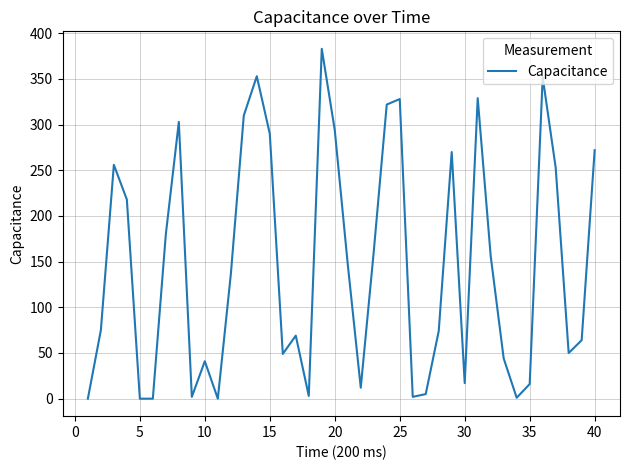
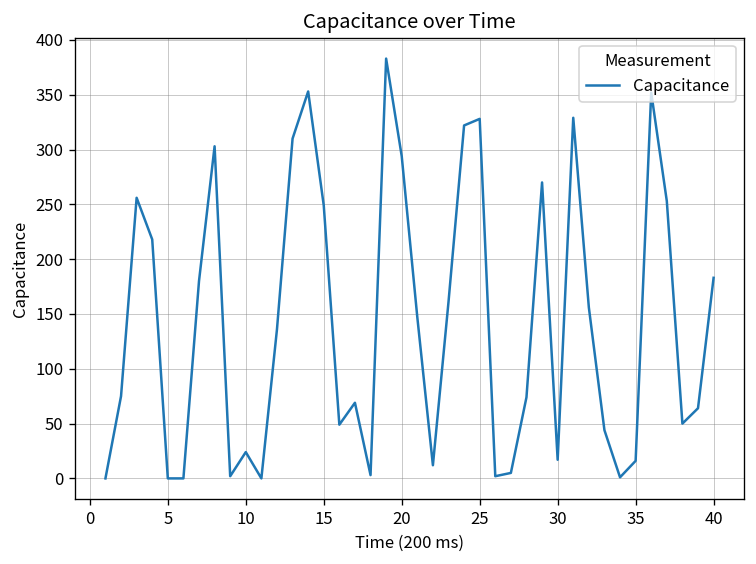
10: 40 -> 20
15: 290 -> 250
40: 270 -> 180
